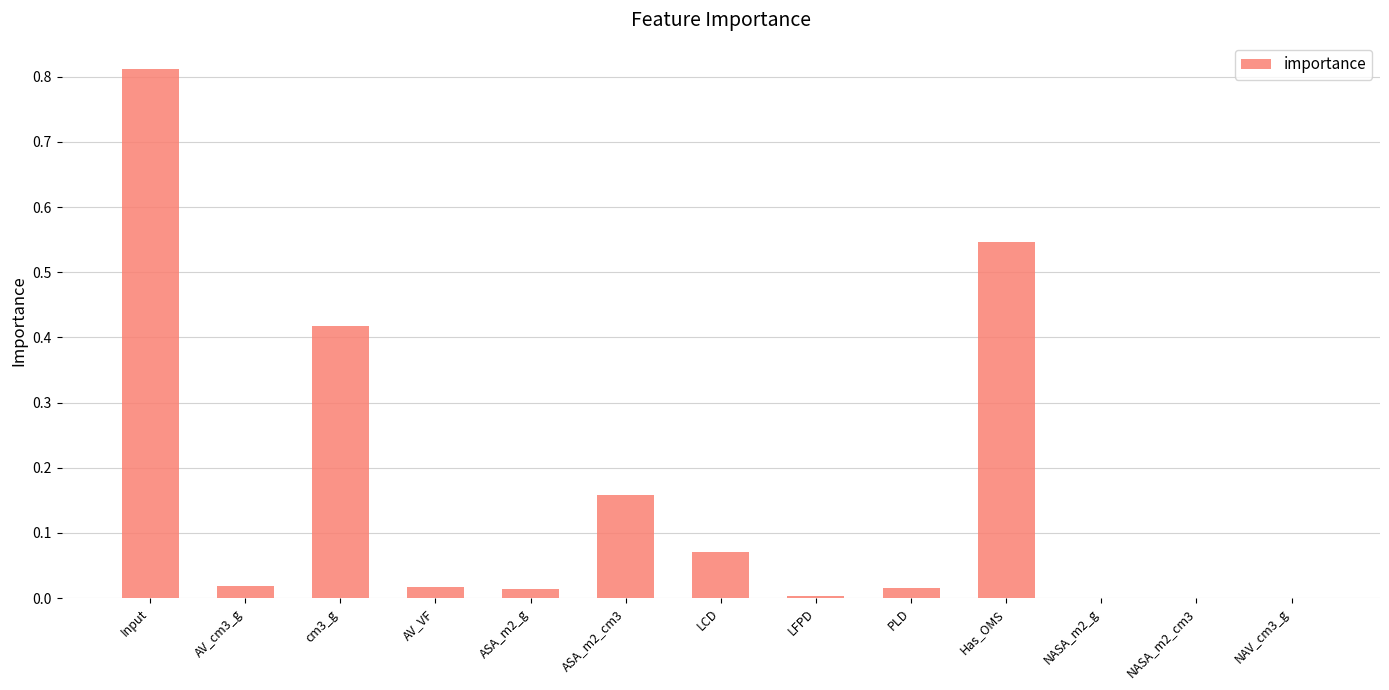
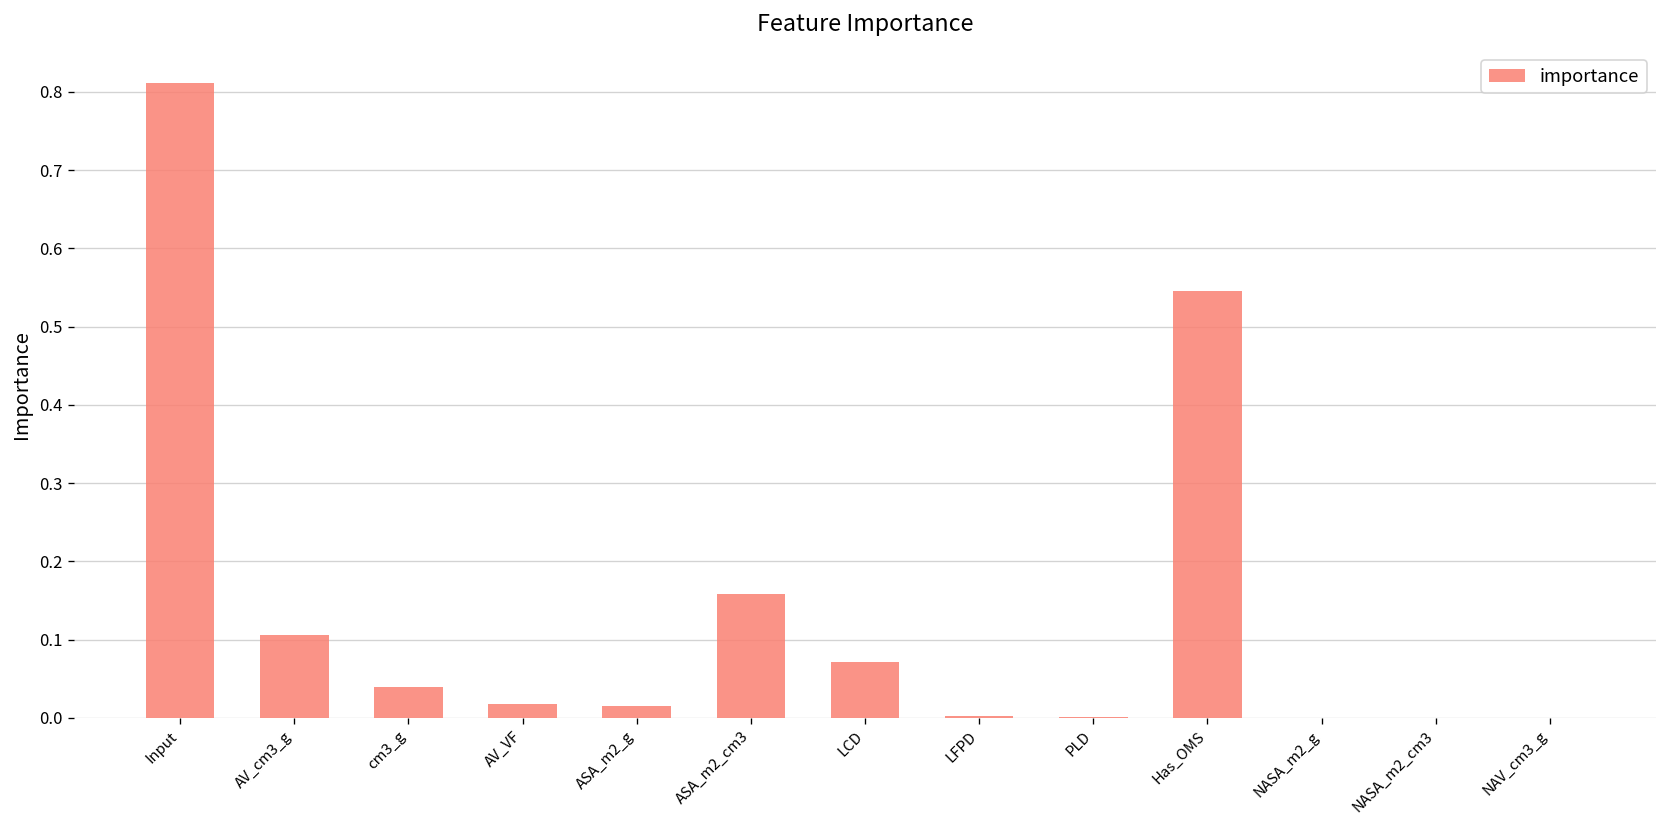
AV_cm3_g: 0.02 -> 0.11
cm3_g: 0.42 -> 0.04
PLD: 0.02 -> 0.00
